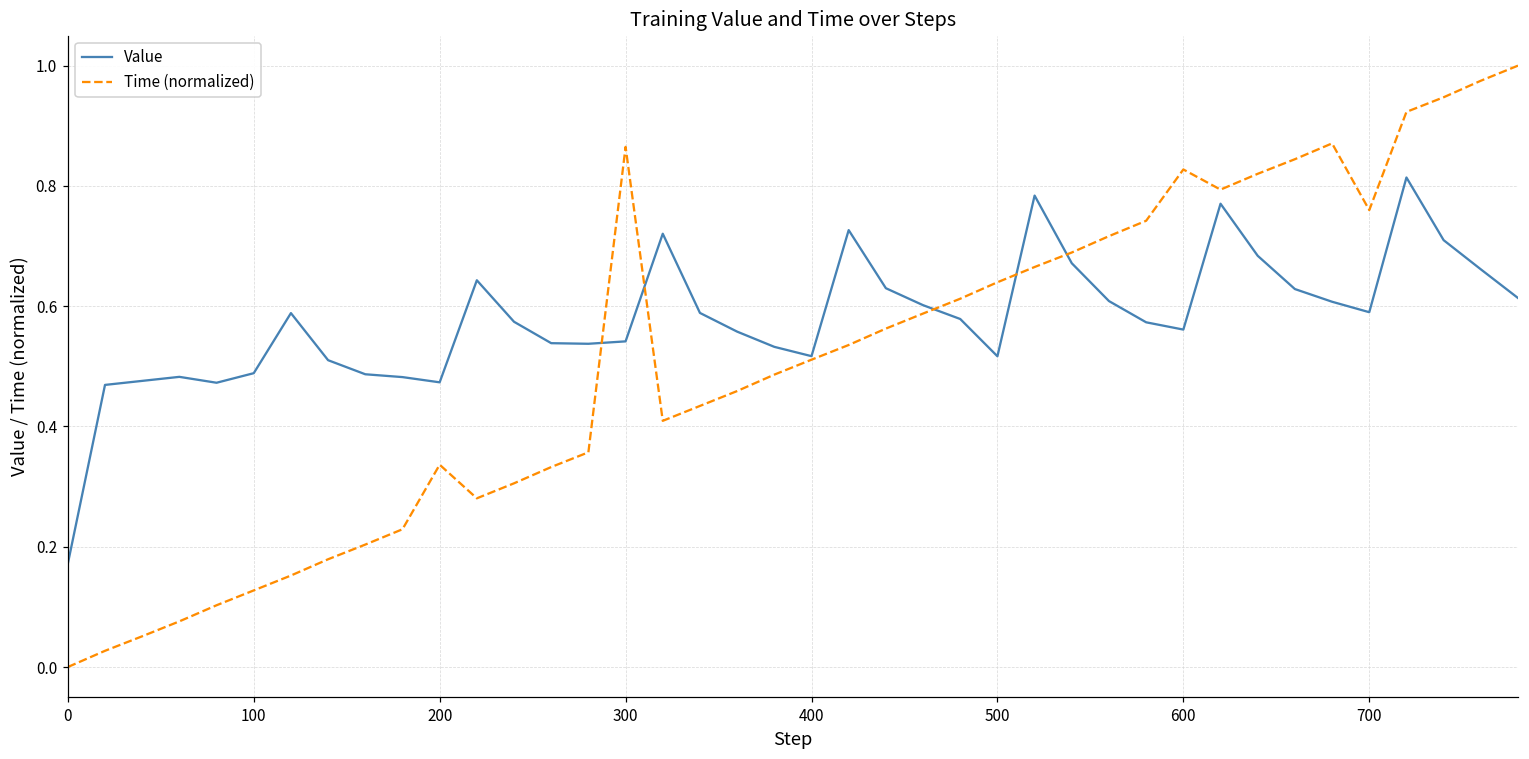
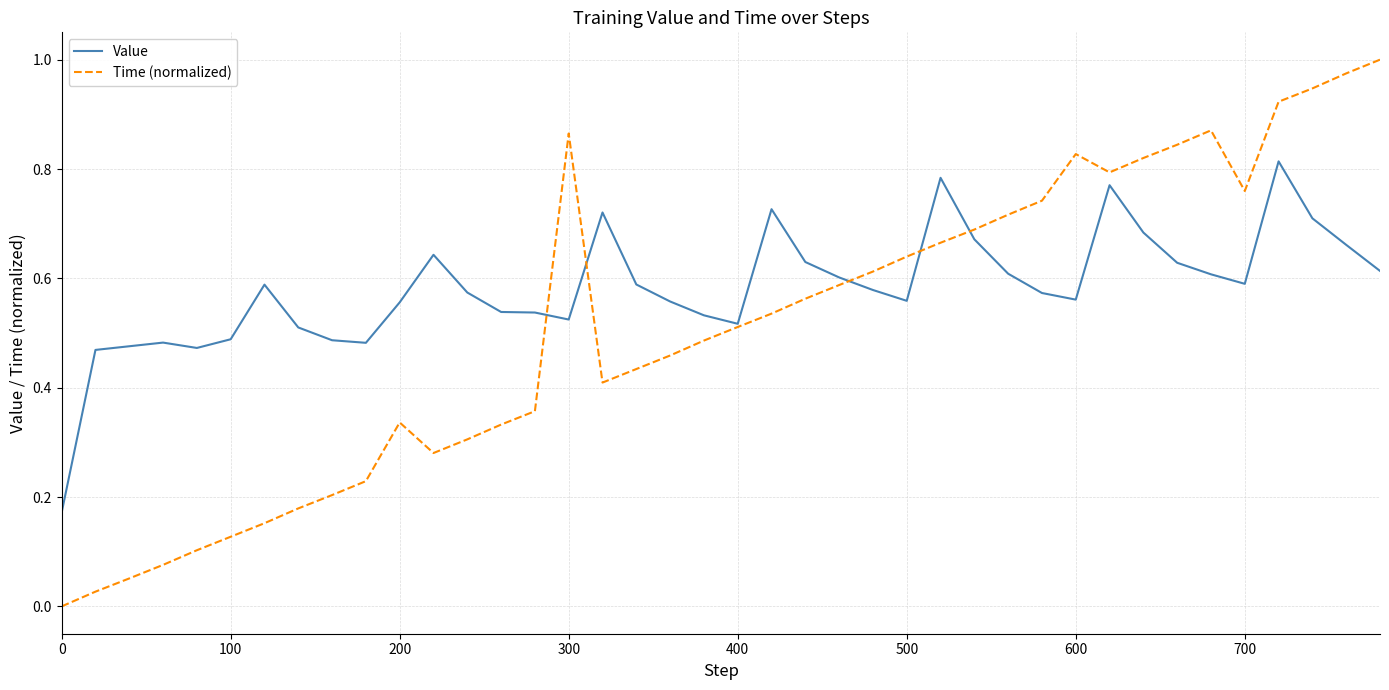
Value, 200: 0.47 -> 0.56
Value, 300: 0.54 -> 0.52
Value, 500: 0.52 -> 0.56
